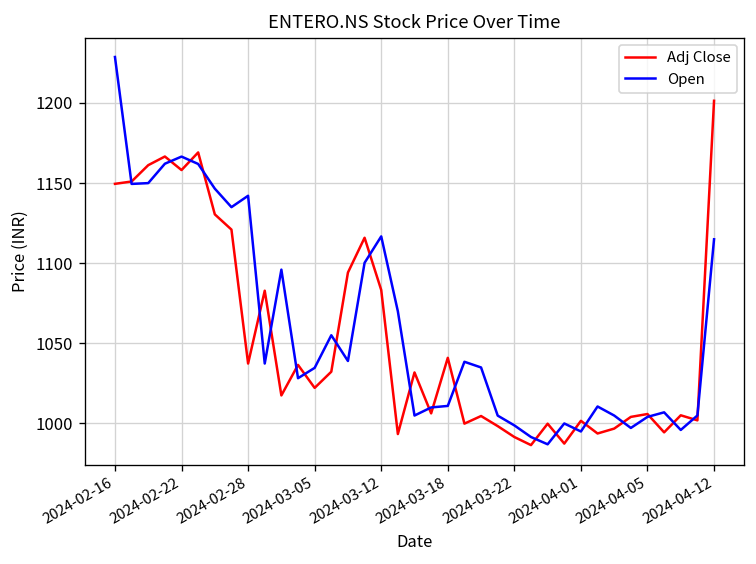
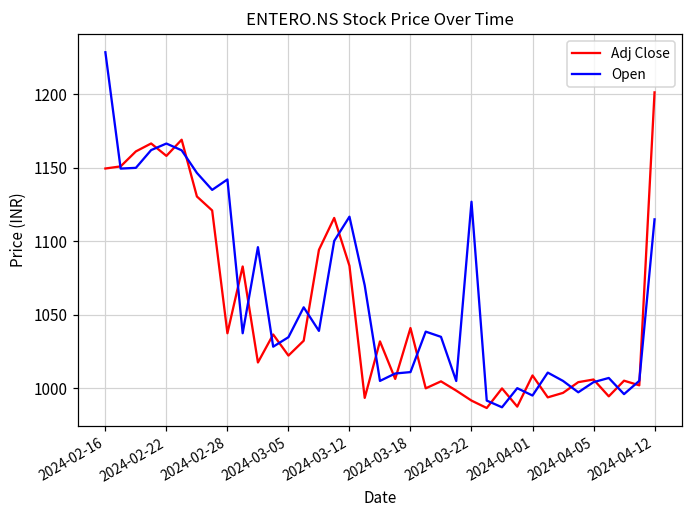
Open, 2024-03-22: 999 -> 1127
Adj Close, 2024-04-01: 1002 -> 1009
